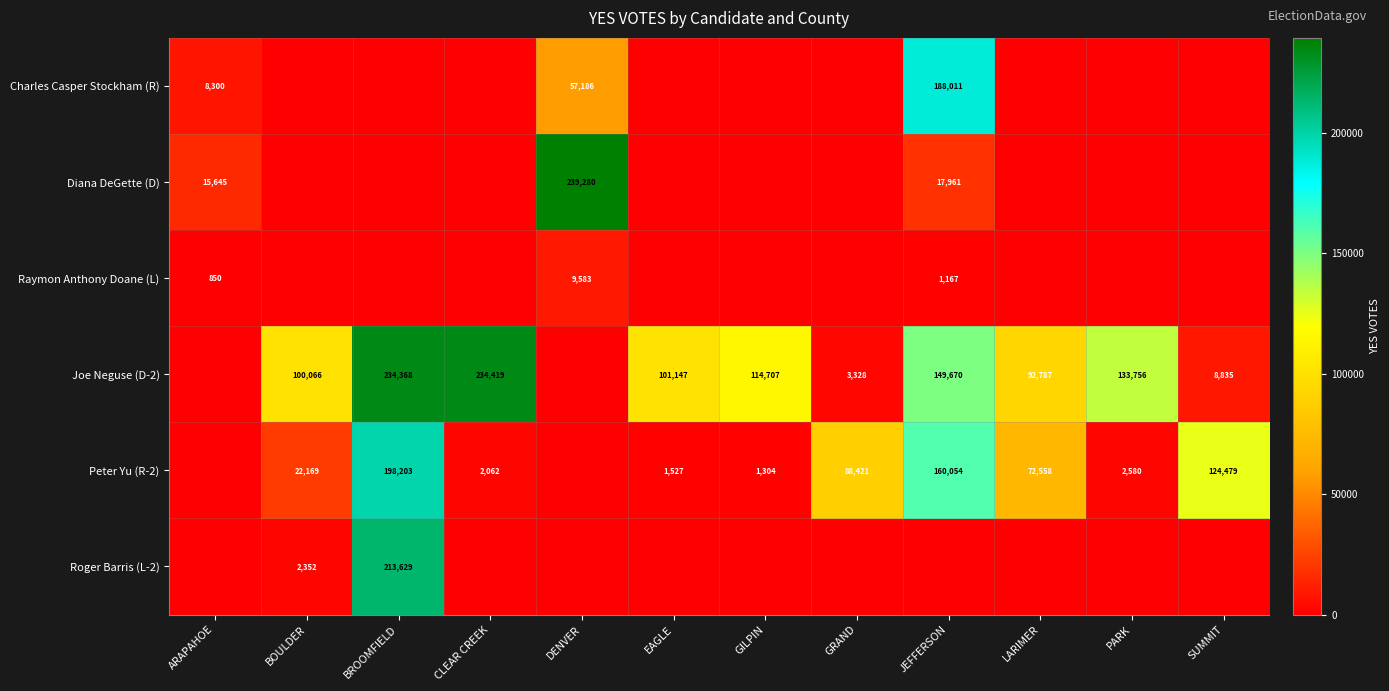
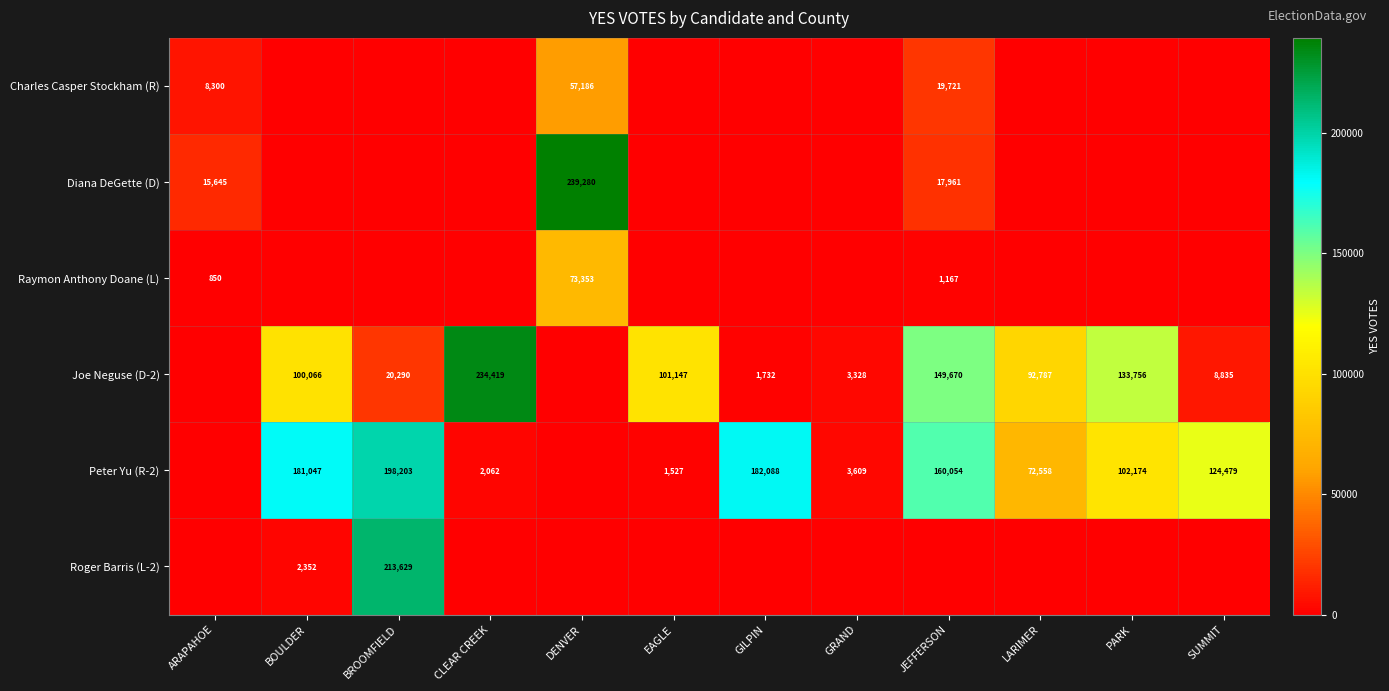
Charles Casper Stockham (R), JEFFERSON: 188,011 -> 19,721
Raymon Anthony Doane (L), DENVER: 9,583 -> 73,353
Joe Neguse (D-2), BROOMFIELD: 234,368 -> 20,290
Joe Neguse (D-2), GILPIN: 114,707 -> 1,732
Peter Yu (R-2), BOULDER: 22,169 -> 181,047
Peter Yu (R-2), GILPIN: 1,304 -> 182,088
Peter Yu (R-2), GRAND: 88,421 -> 3,609
Peter Yu (R-2), PARK: 2,580 -> 102,174
